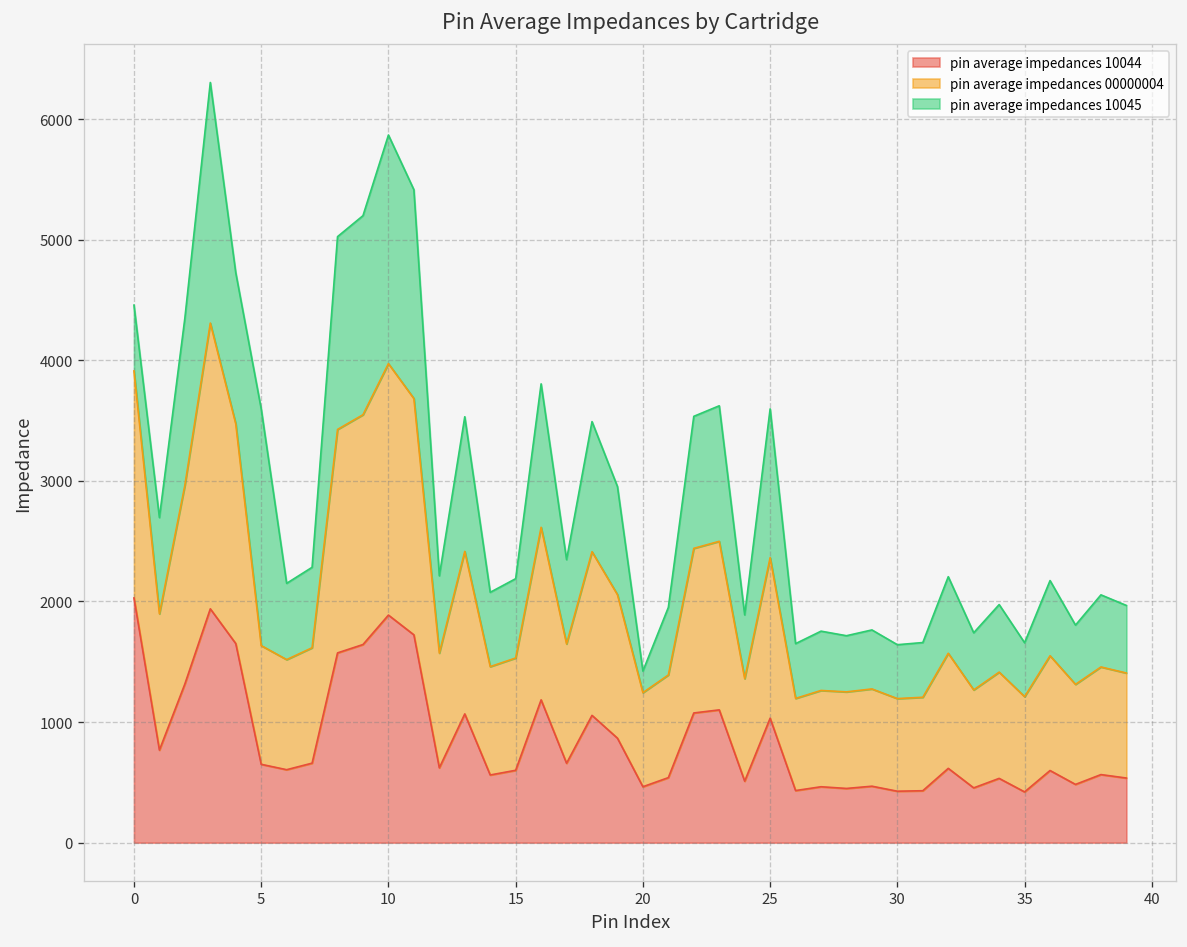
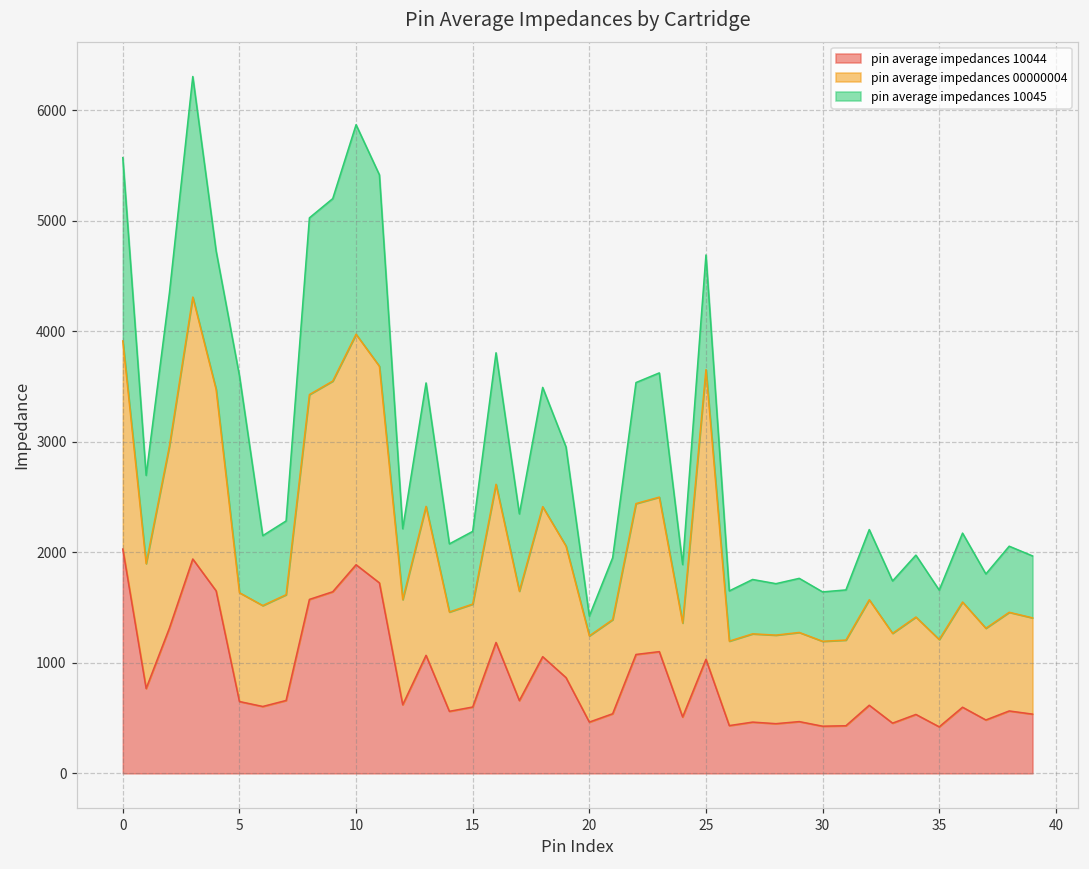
pin average impedances 10045, 0: 550 -> 1660
pin average impedances 00000004, 25: 1330 -> 2620
pin average impedances 10045, 25: 1230 -> 1040
